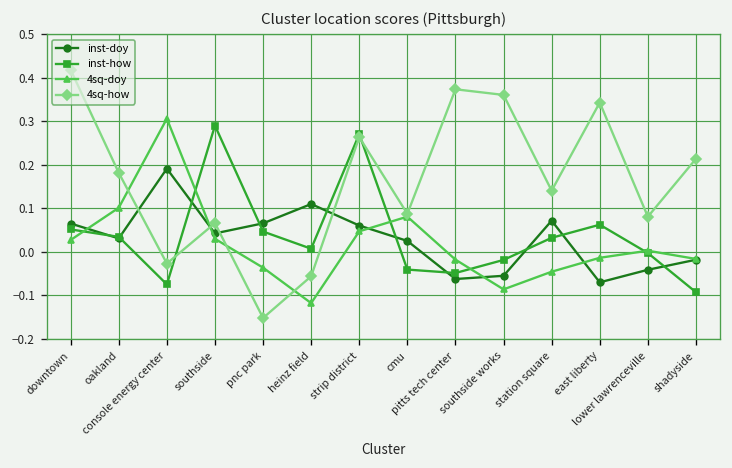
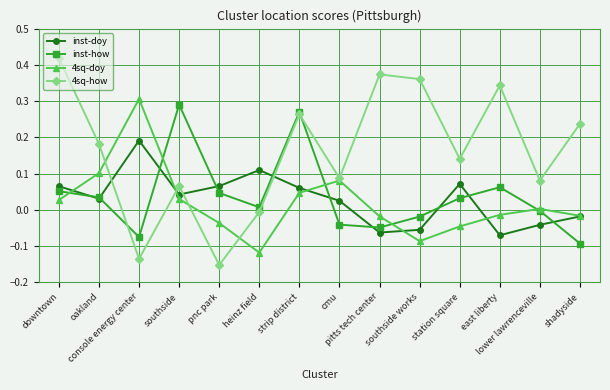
4sq-how, console energy center: -0.03 -> -0.14
4sq-how, heinz field: -0.06 -> -0.01
4sq-how, shadyside: 0.21 -> 0.24
